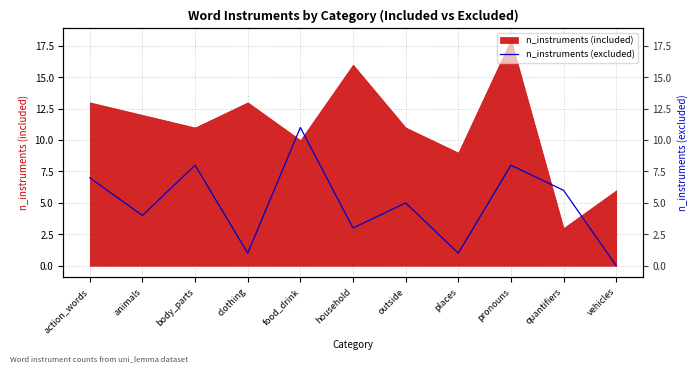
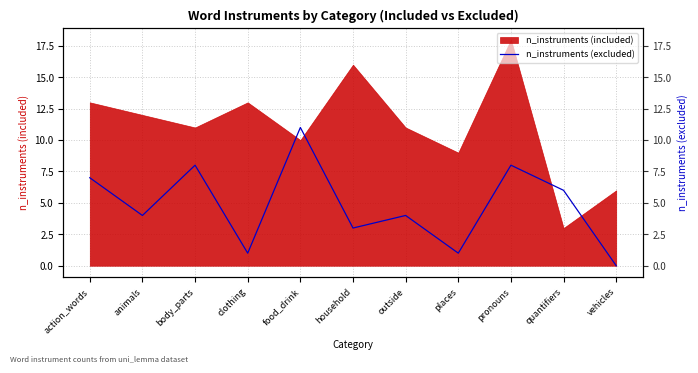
n_instruments (excluded), outside: 5 -> 4
